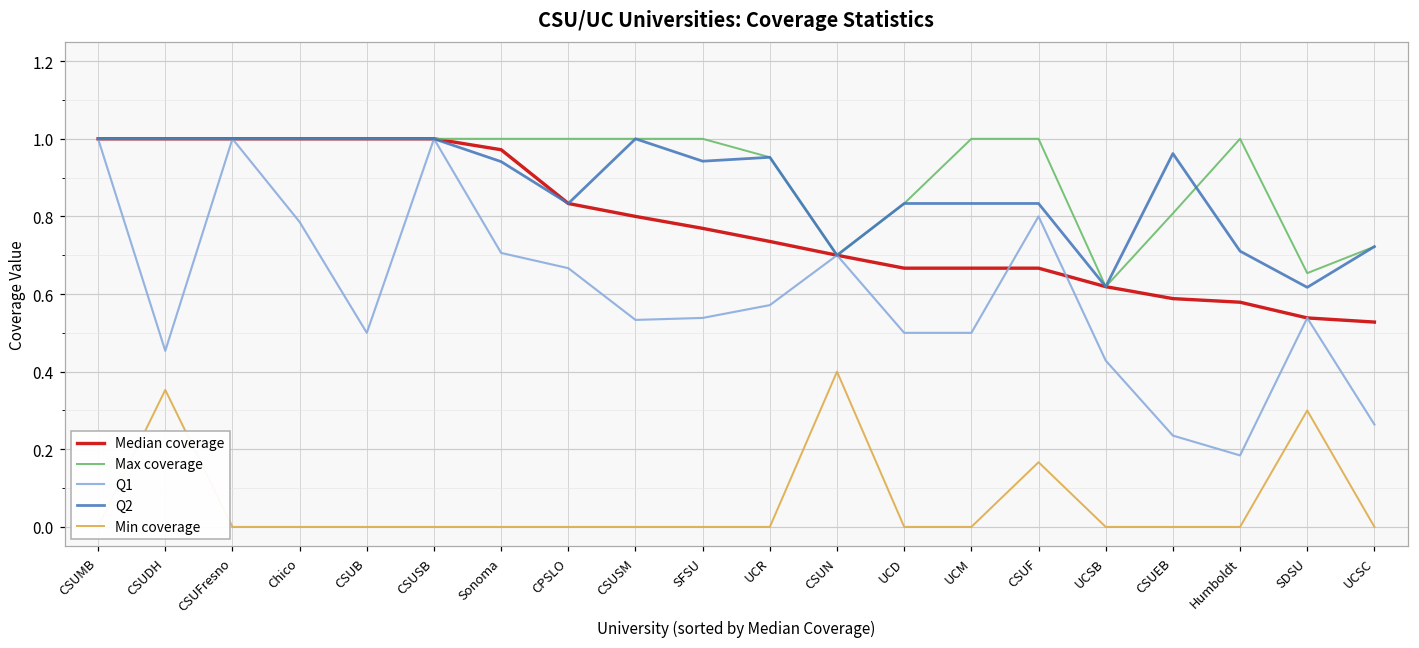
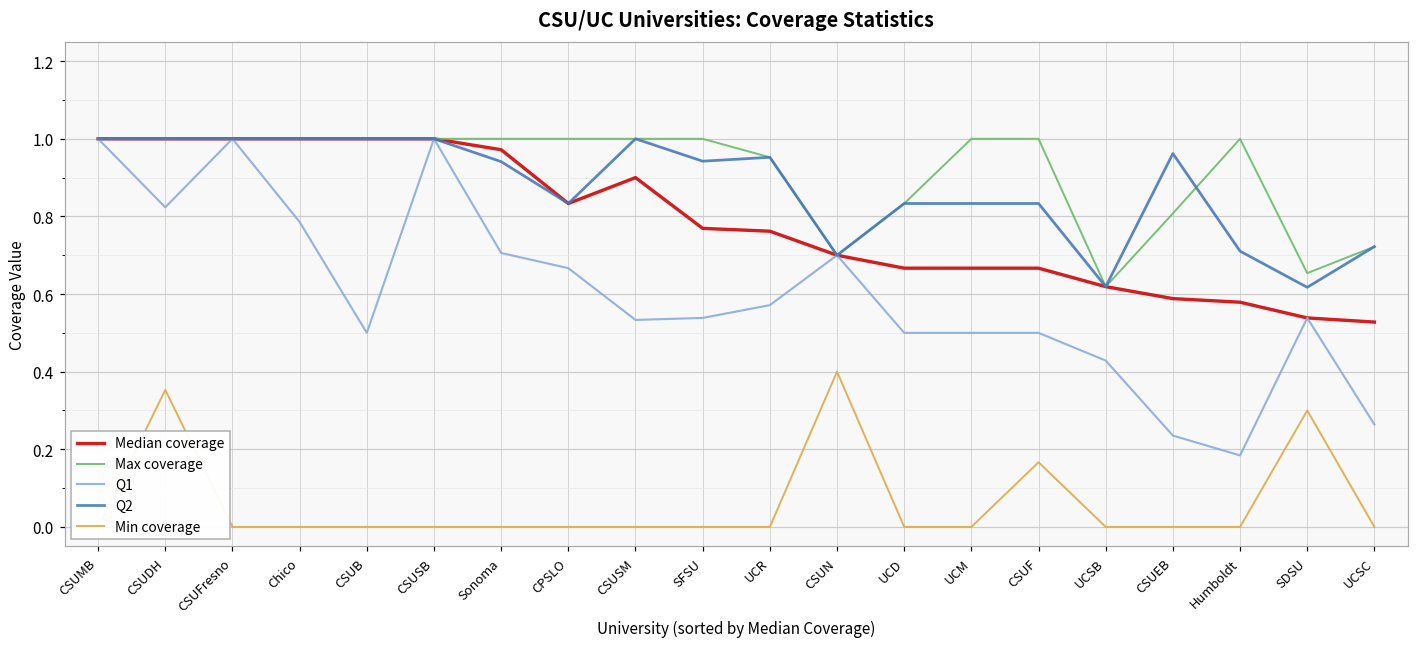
Q1, CSUDH: 0.45 -> 0.82
Median coverage, CSUSM: 0.8 -> 0.9
Median coverage, UCR: 0.74 -> 0.76
Q1, CSUF: 0.8 -> 0.5
